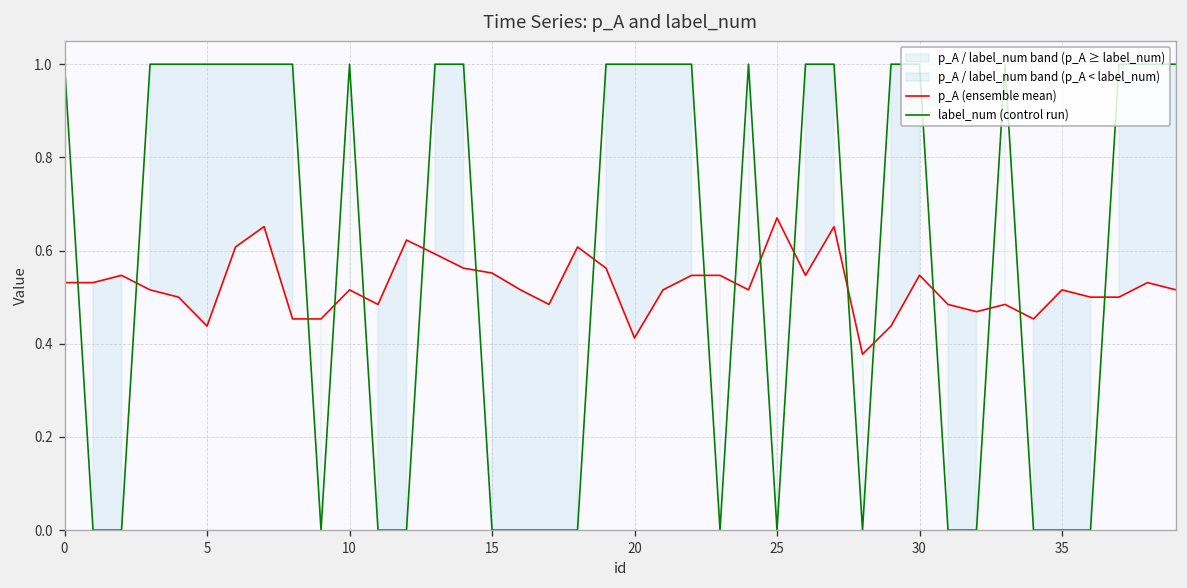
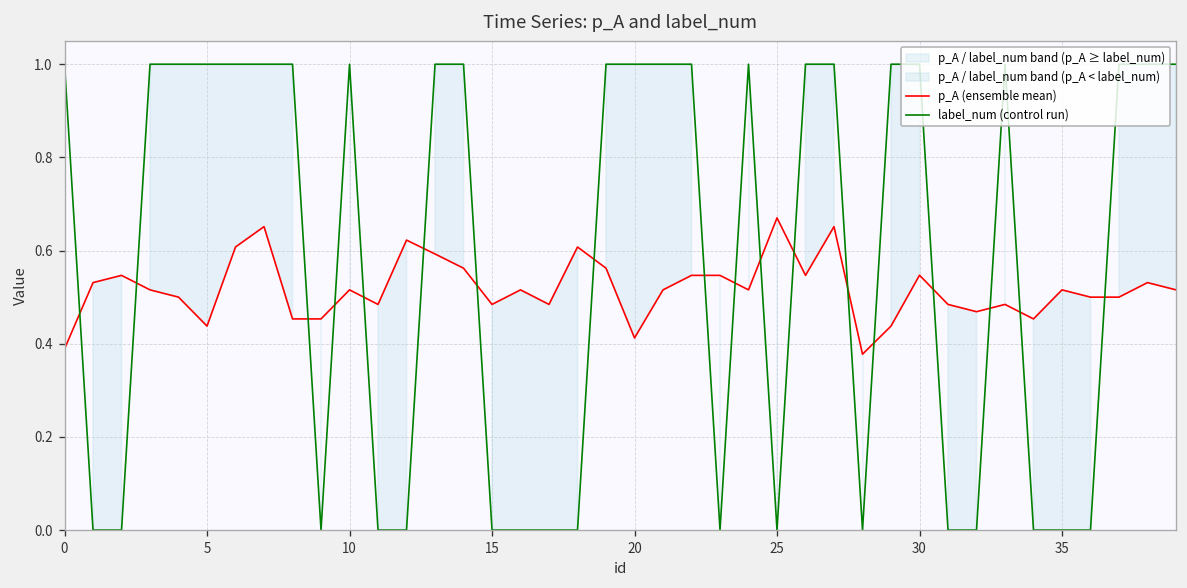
p_A (ensemble mean), 0: 0.53 -> 0.39
p_A (ensemble mean), 15: 0.55 -> 0.48
